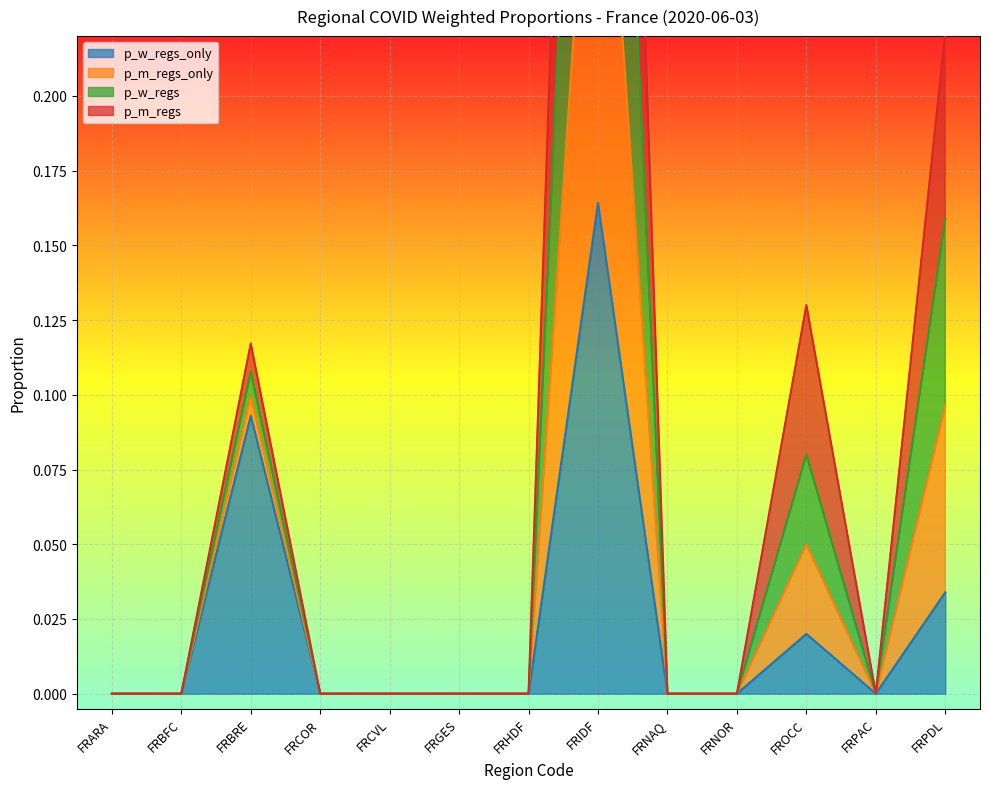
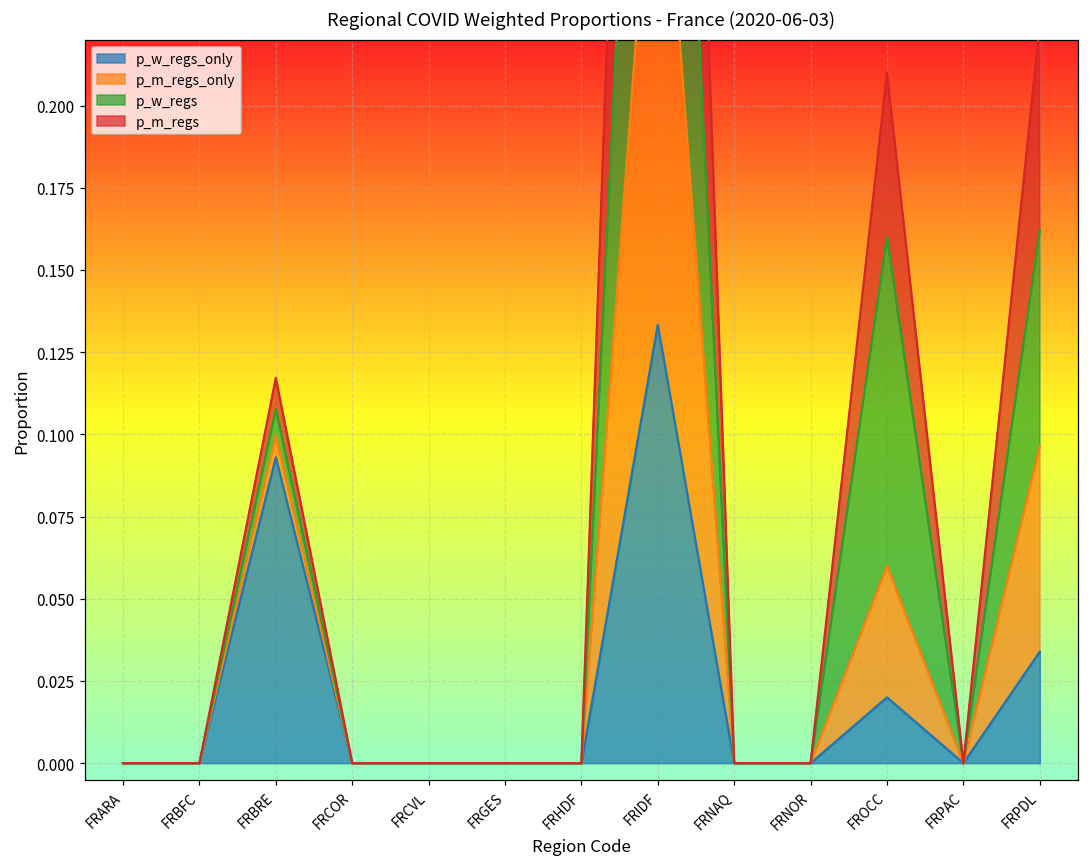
p_w_regs_only, FRIDF: 0.164 -> 0.133
p_m_regs_only, FROCC: 0.03 -> 0.04
p_w_regs, FROCC: 0.03 -> 0.10
p_w_regs, FRPDL: 0.062 -> 0.066
